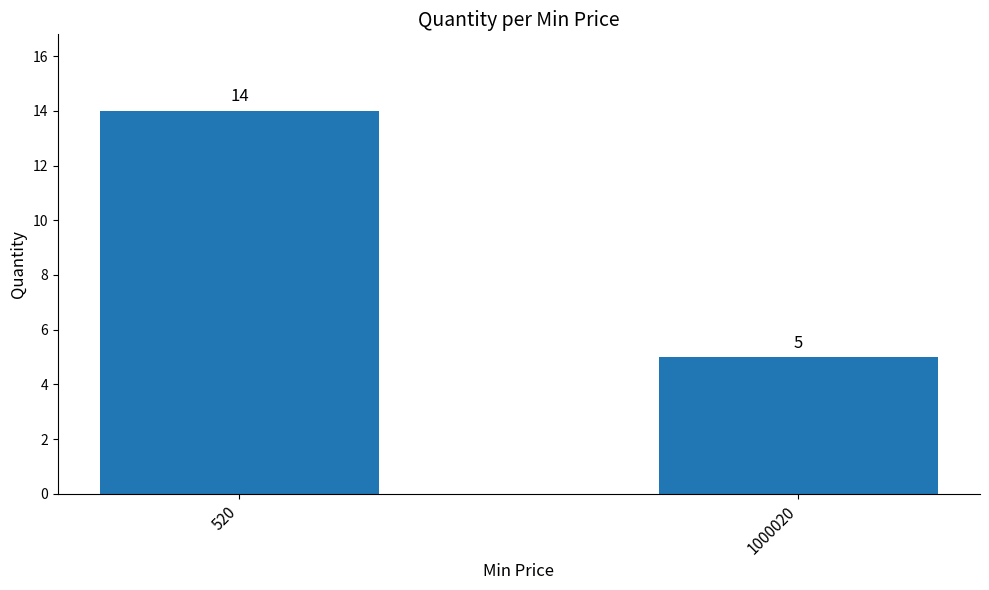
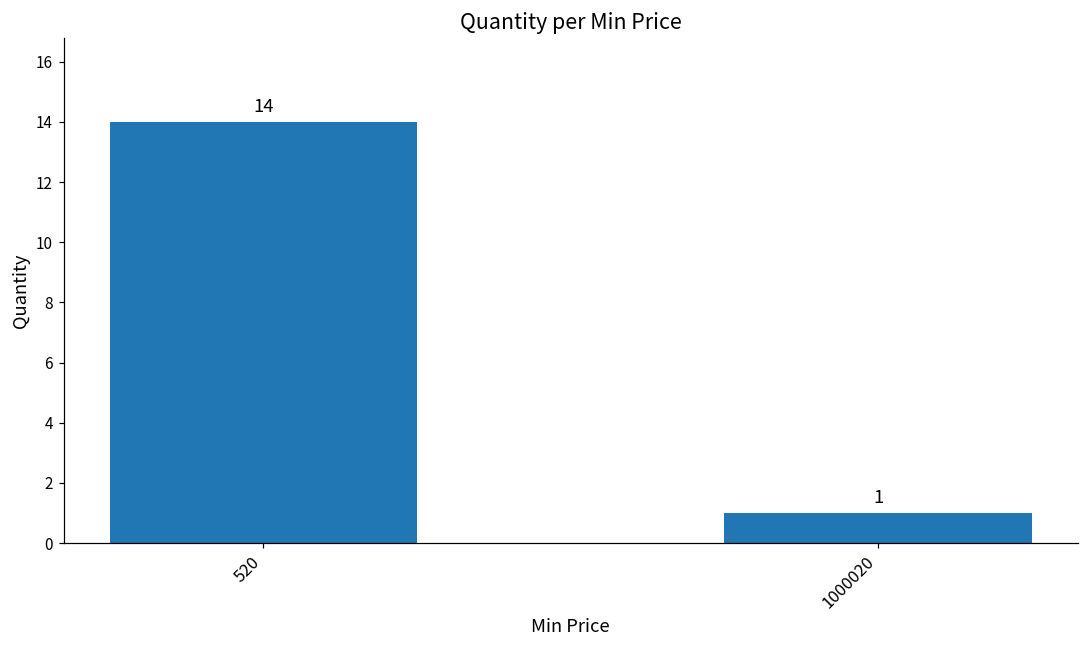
1000020: 5 -> 1
